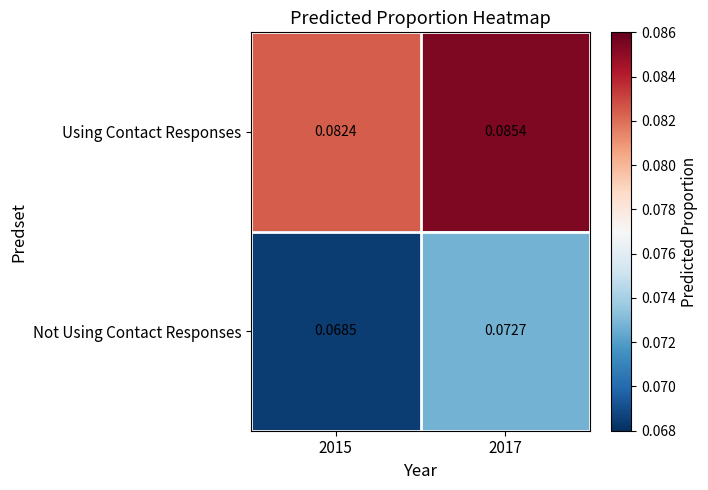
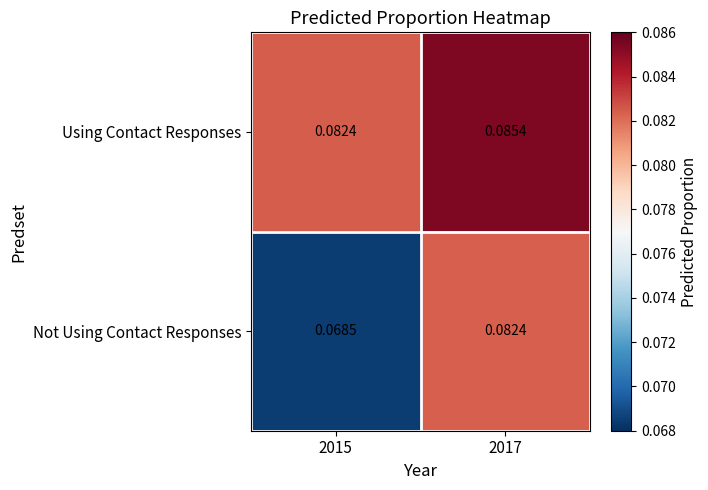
Not Using Contact Responses, 2017: 0.0727 -> 0.0824
